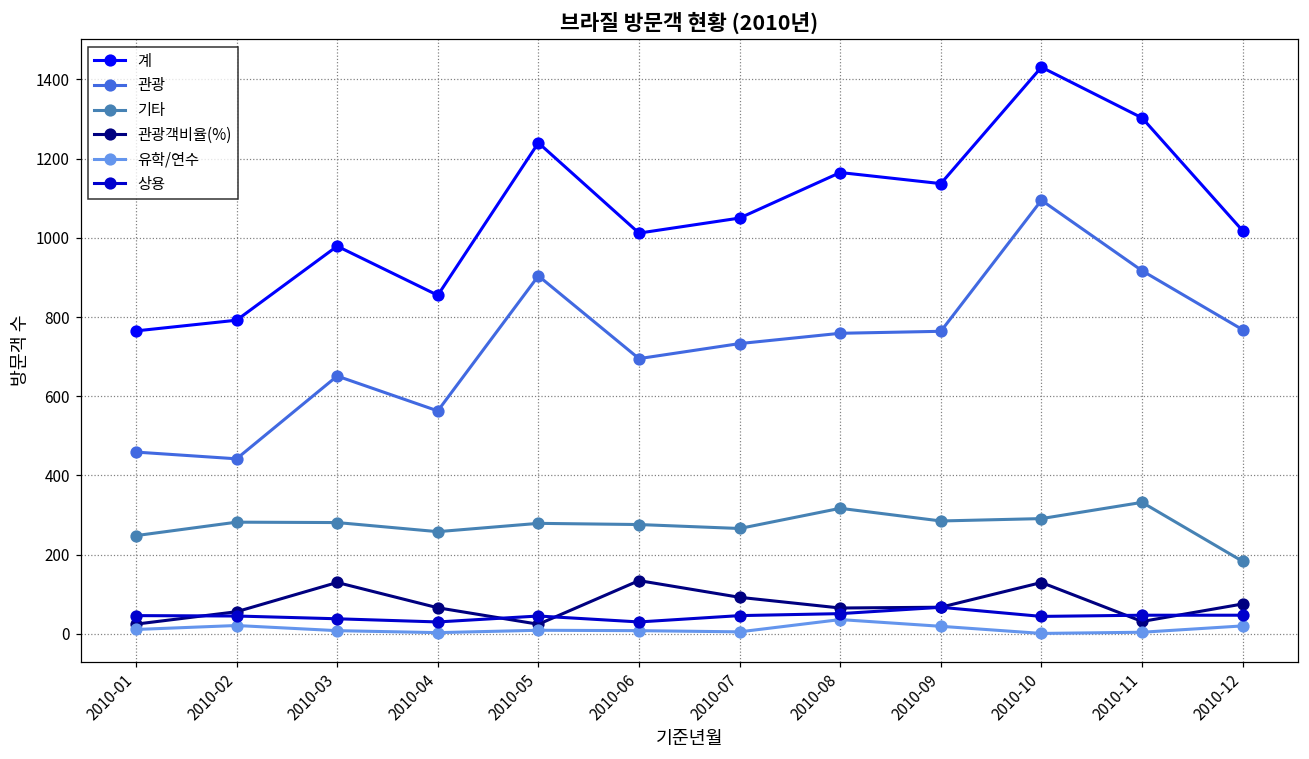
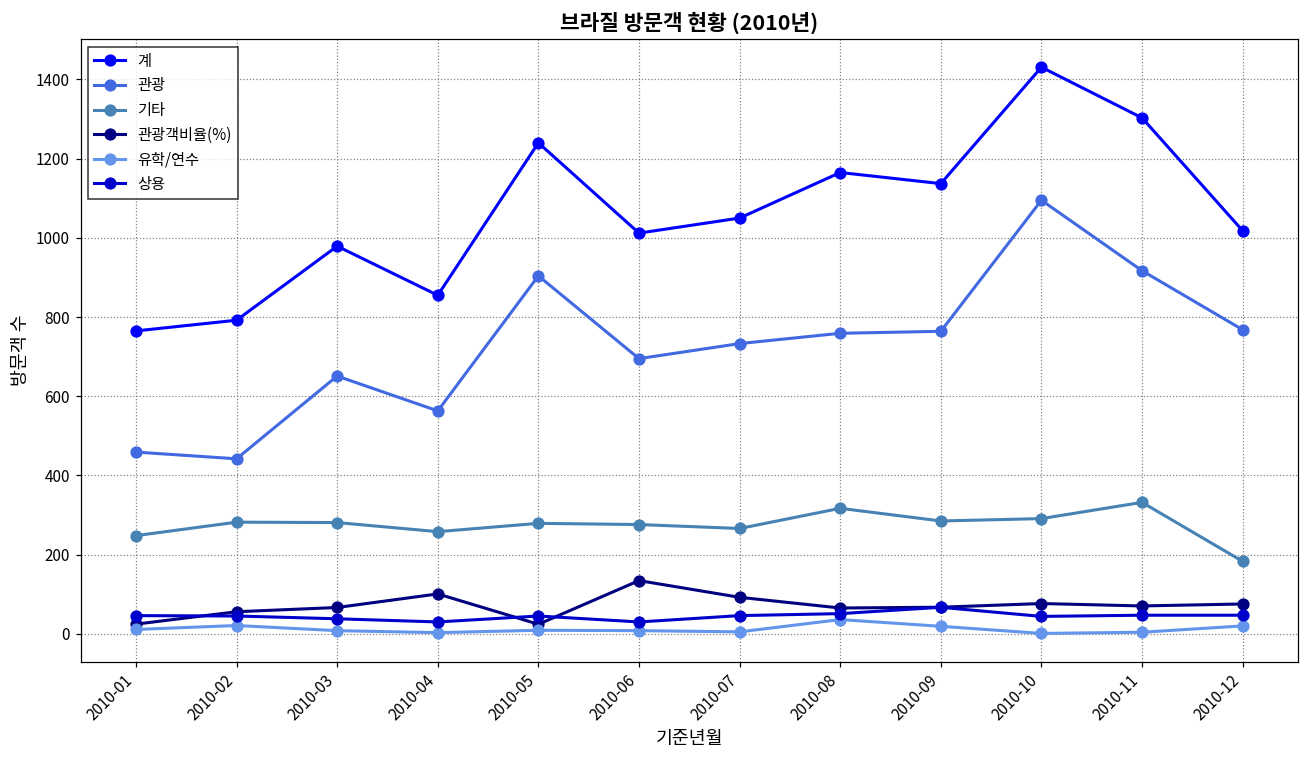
관광객비율(%), 2010-03: 130 -> 70
관광객비율(%), 2010-04: 70 -> 100
관광객비율(%), 2010-10: 130 -> 80
관광객비율(%), 2010-11: 30 -> 70
